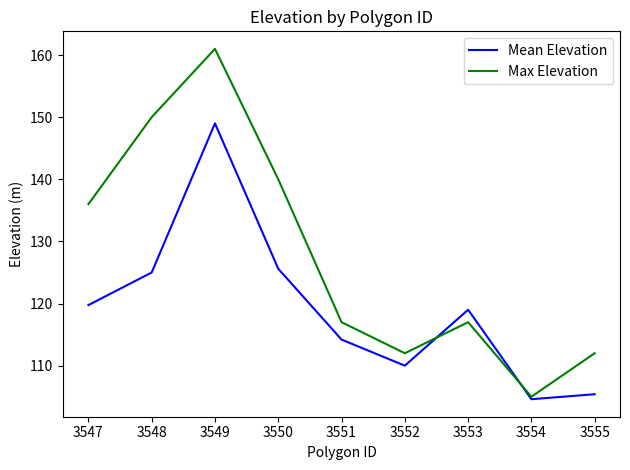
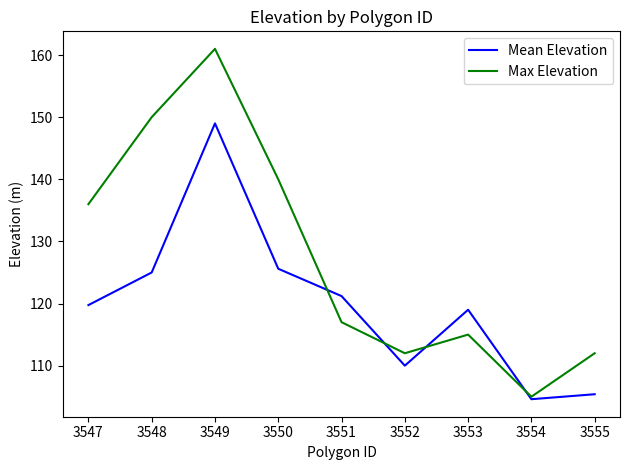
Mean Elevation, 3551: 114 -> 121
Max Elevation, 3553: 117 -> 115
